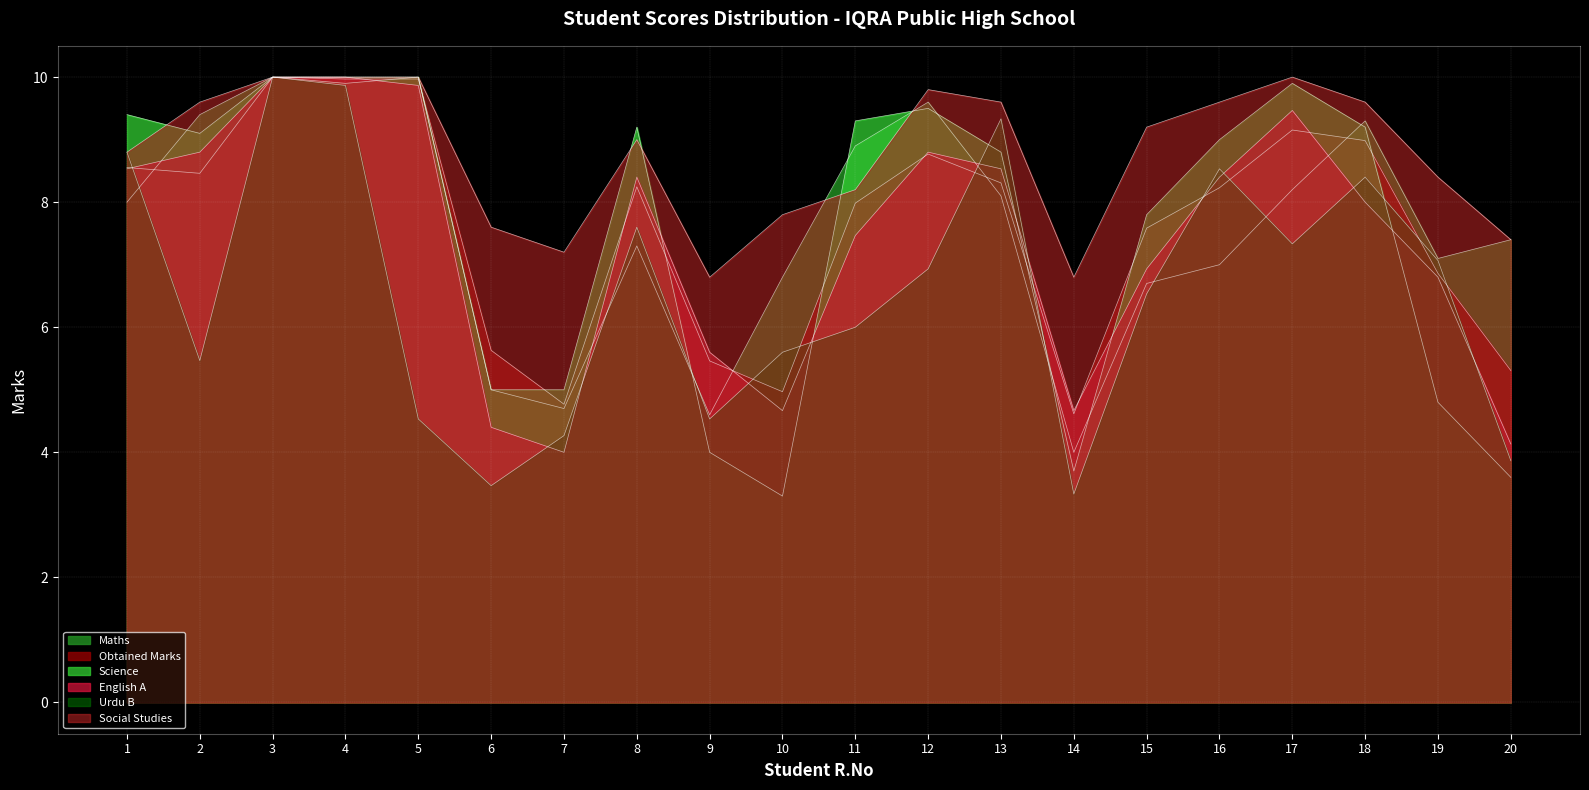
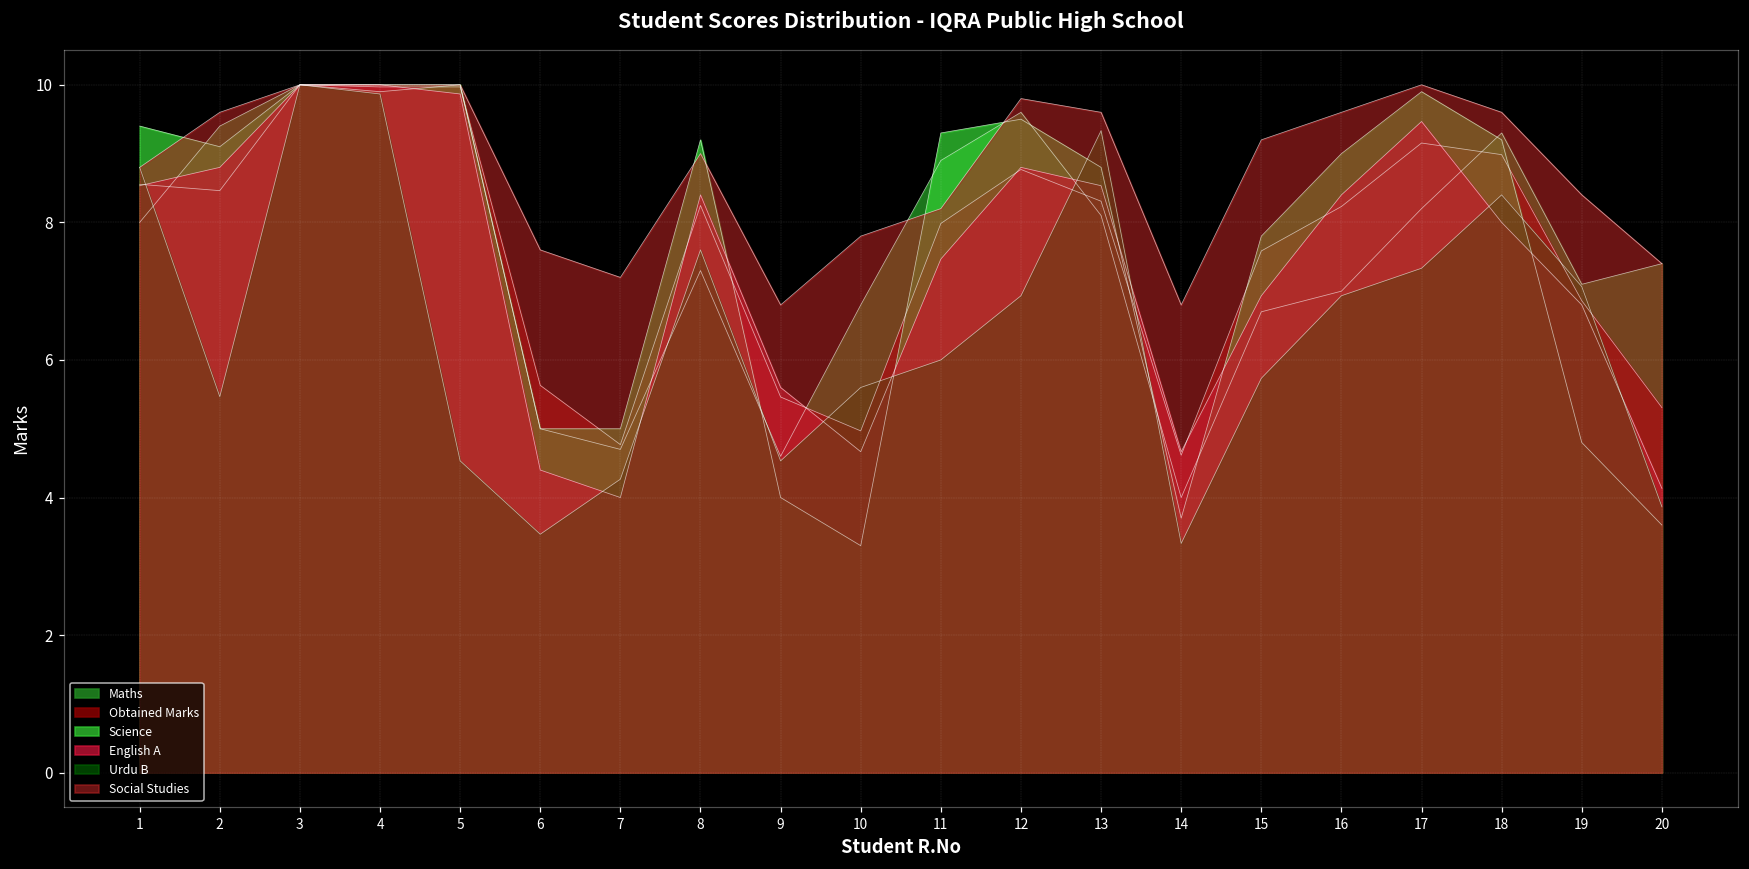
Urdu B, 15: 6.5 -> 5.7
Urdu B, 16: 8.5 -> 6.9
